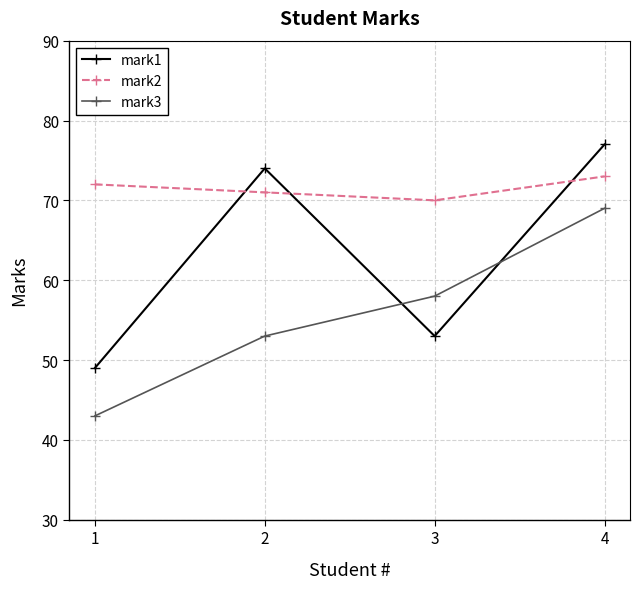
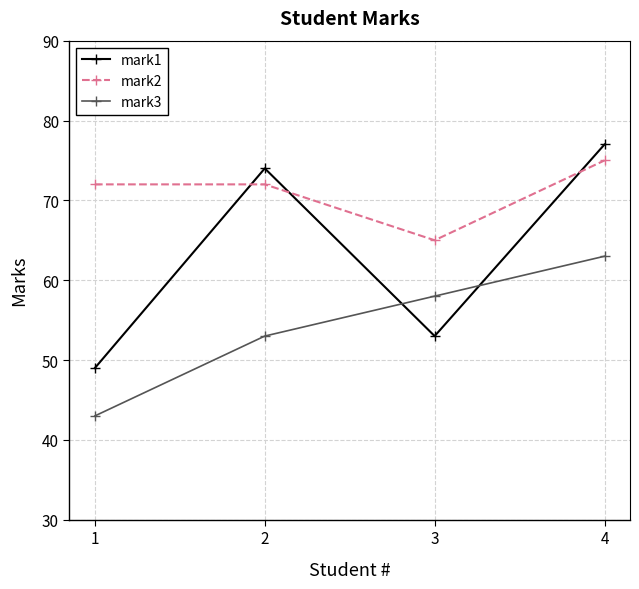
mark2, 2: 71 -> 72
mark2, 3: 70 -> 65
mark2, 4: 73 -> 75
mark3, 4: 69 -> 63
